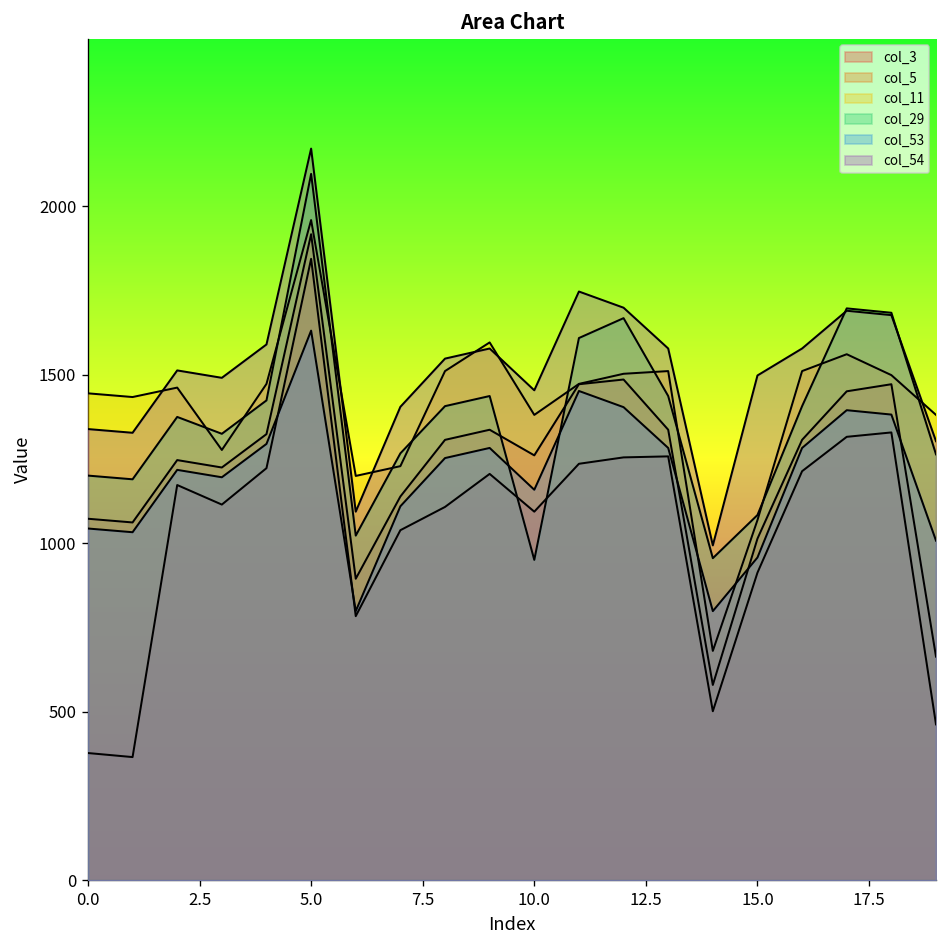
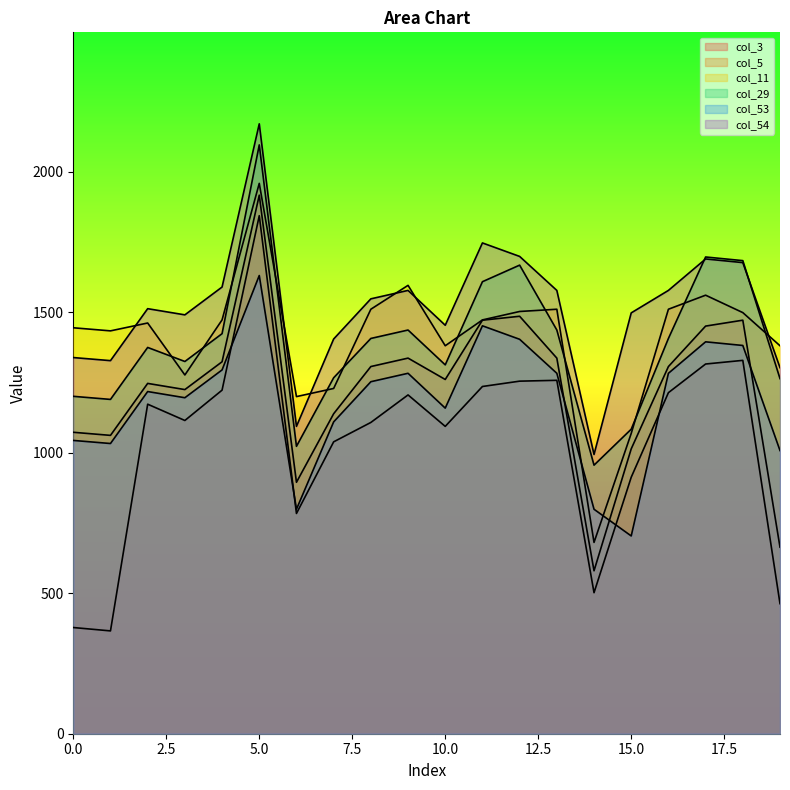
col_29, 10.0: 950 -> 1310
col_53, 15.0: 960 -> 700
